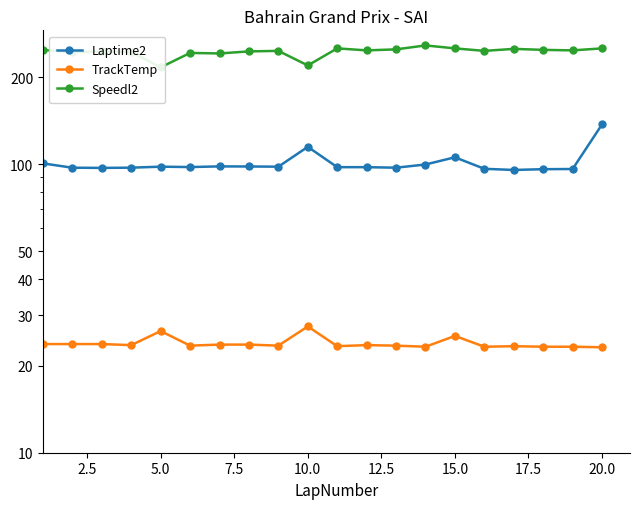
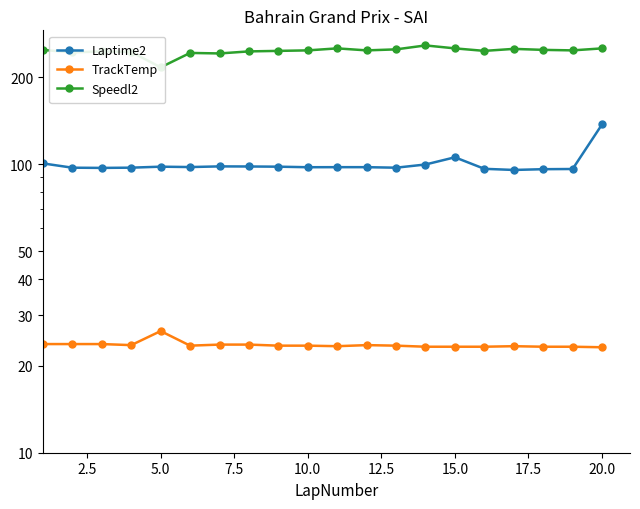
Laptime2, 10.0: 115 -> 98
TrackTemp, 10.0: 27 -> 24
Speedl2, 10.0: 220 -> 250
TrackTemp, 15.0: 25 -> 23
